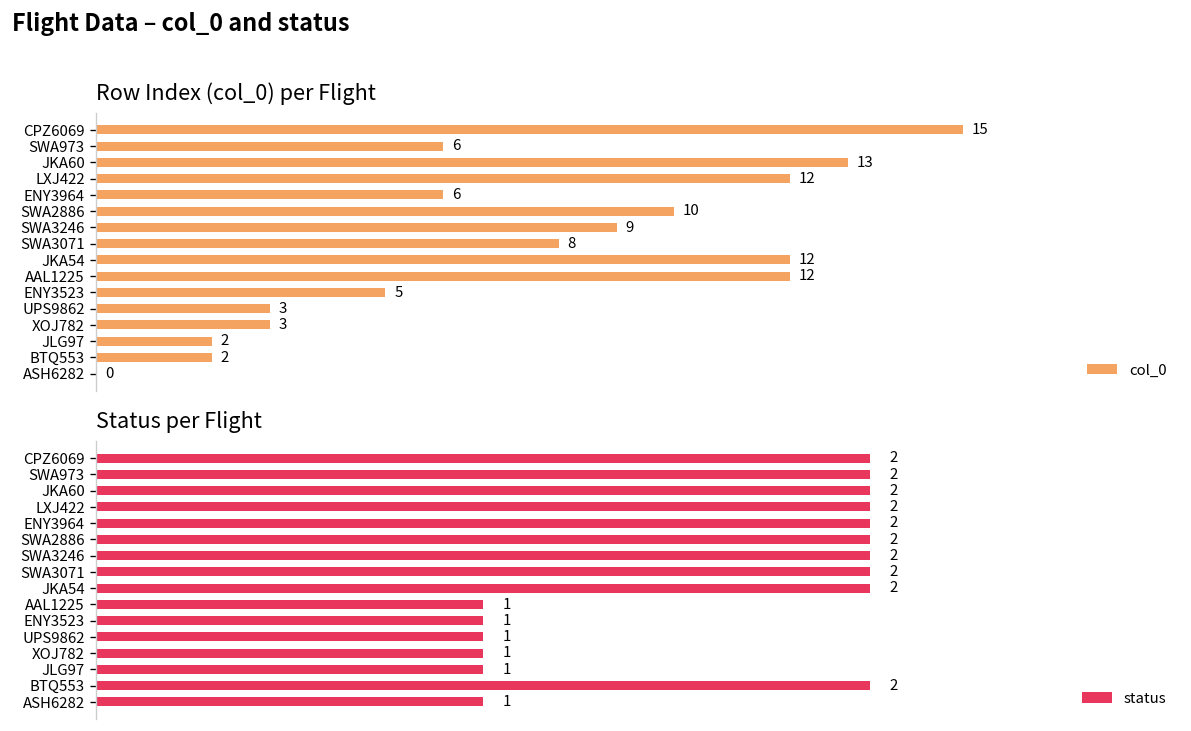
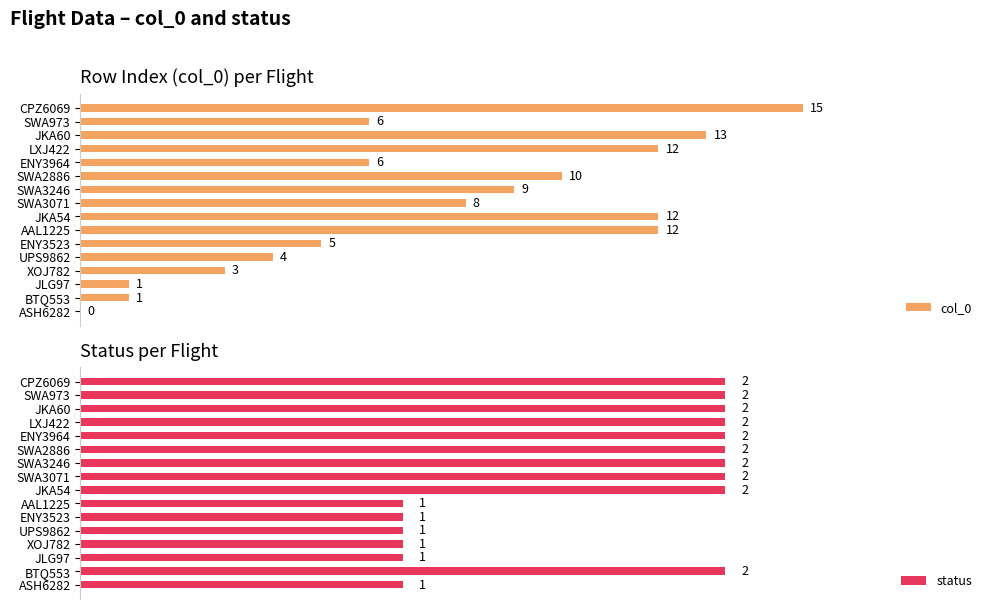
Row Index (col_0) per Flight, UPS9862: 3 -> 4
Row Index (col_0) per Flight, JLG97: 2 -> 1
Row Index (col_0) per Flight, BTQ553: 2 -> 1
